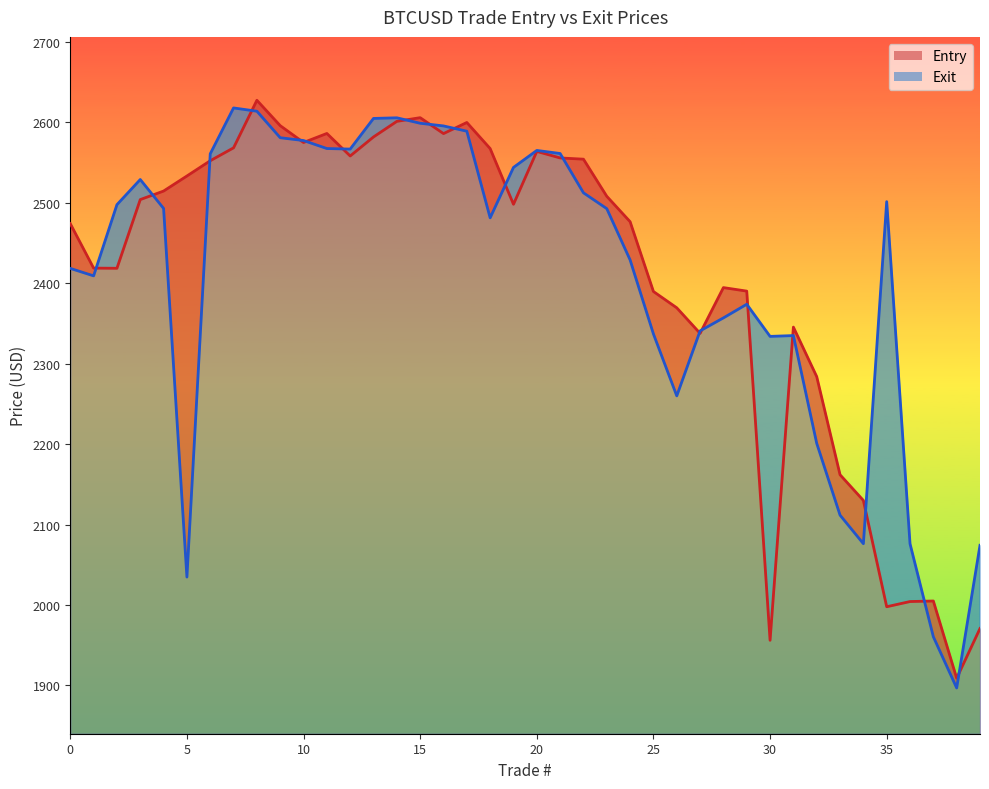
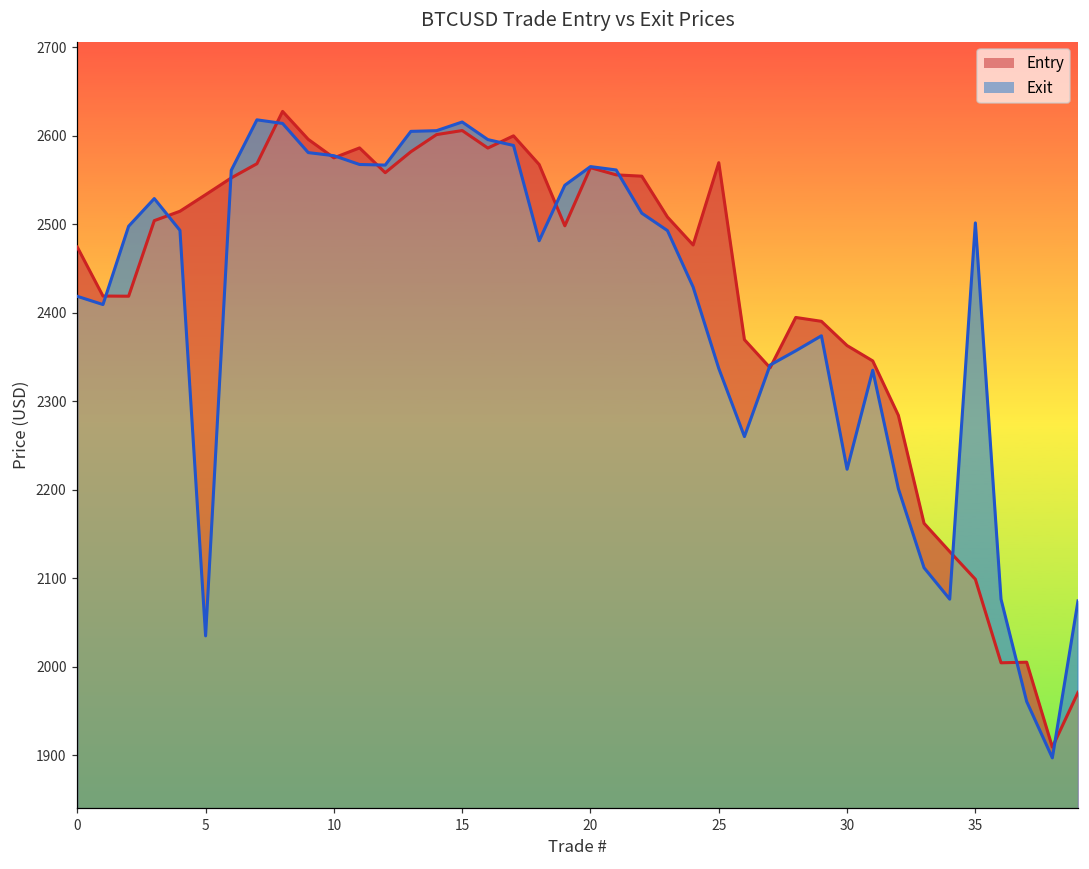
Exit, 15: 2600 -> 2620
Entry, 25: 2390 -> 2570
Entry, 30: 1960 -> 2360
Exit, 30: 2330 -> 2220
Entry, 35: 2000 -> 2100
